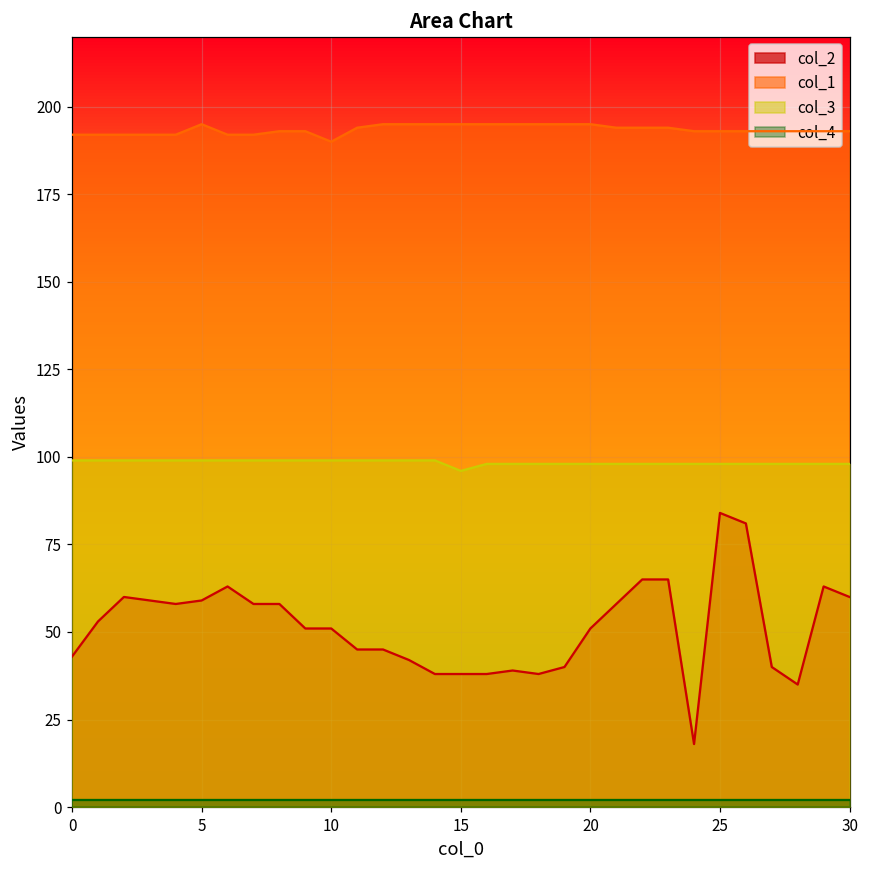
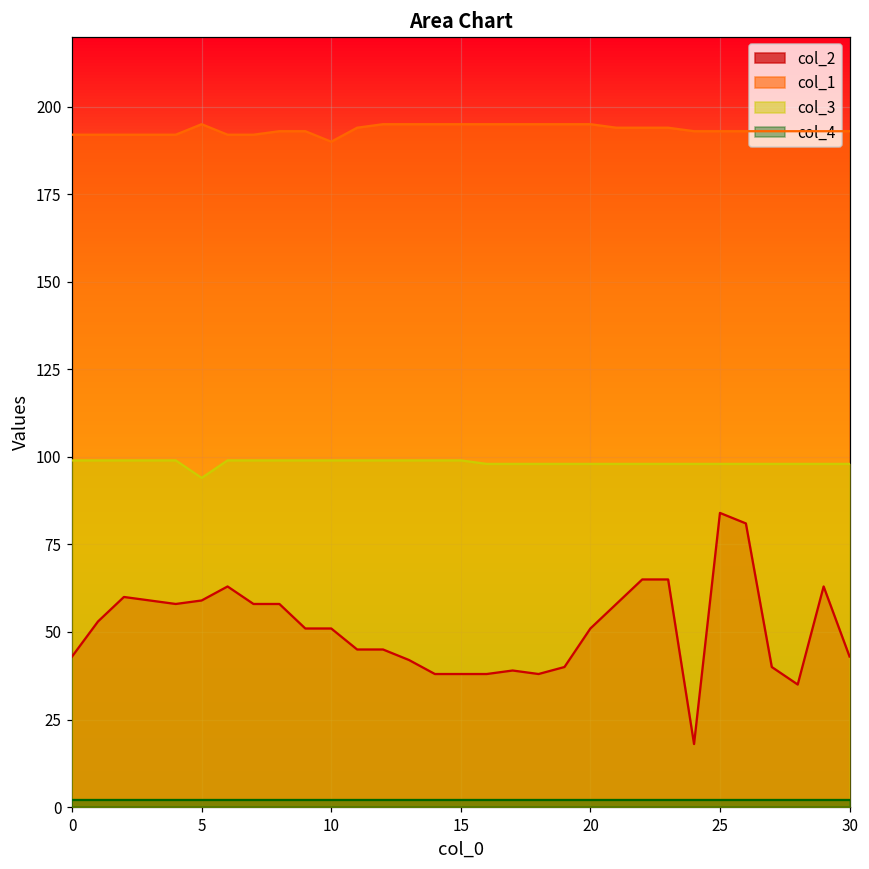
col_3, 5: 99 -> 94
col_3, 15: 96 -> 99
col_2, 30: 60 -> 43
